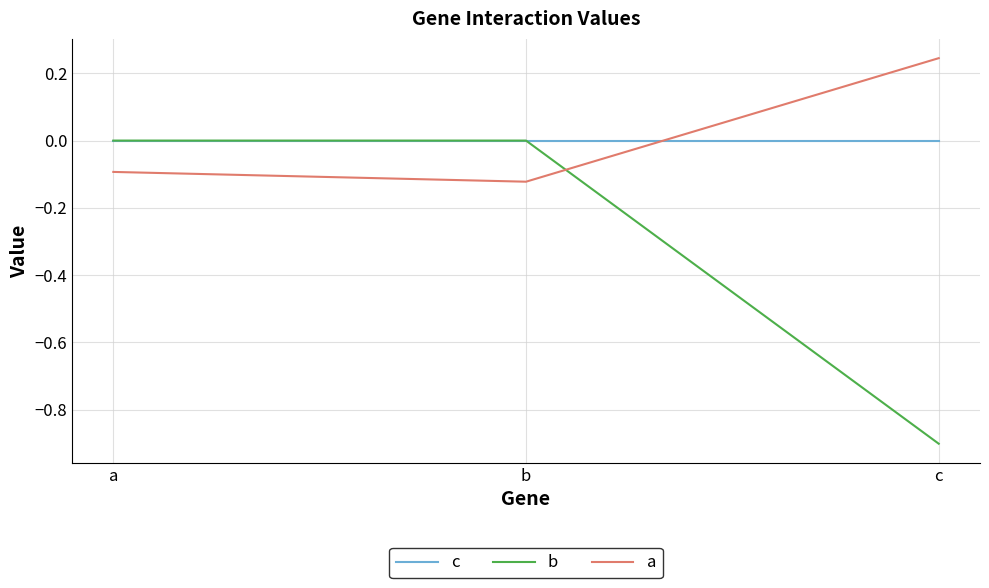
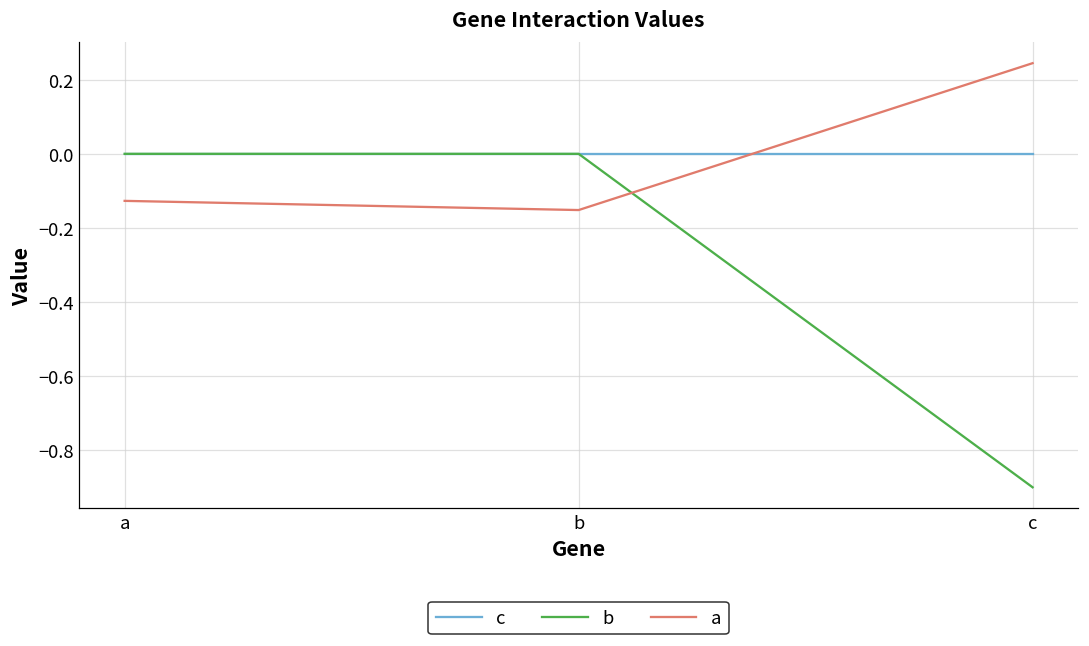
a, a: -0.09 -> -0.13
a, b: -0.12 -> -0.15
